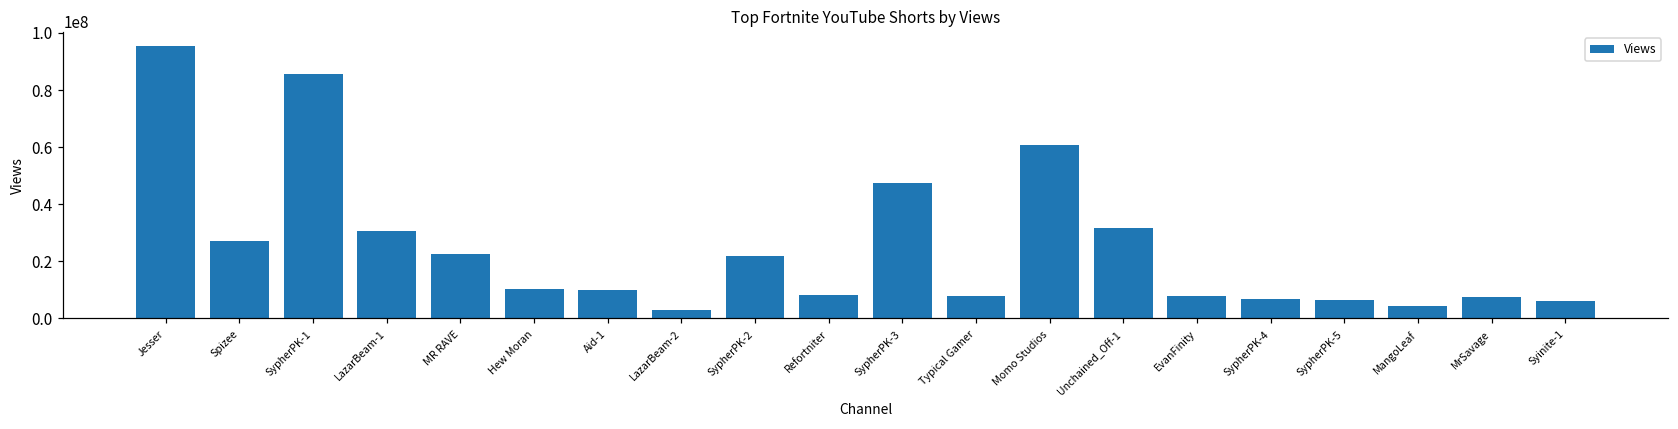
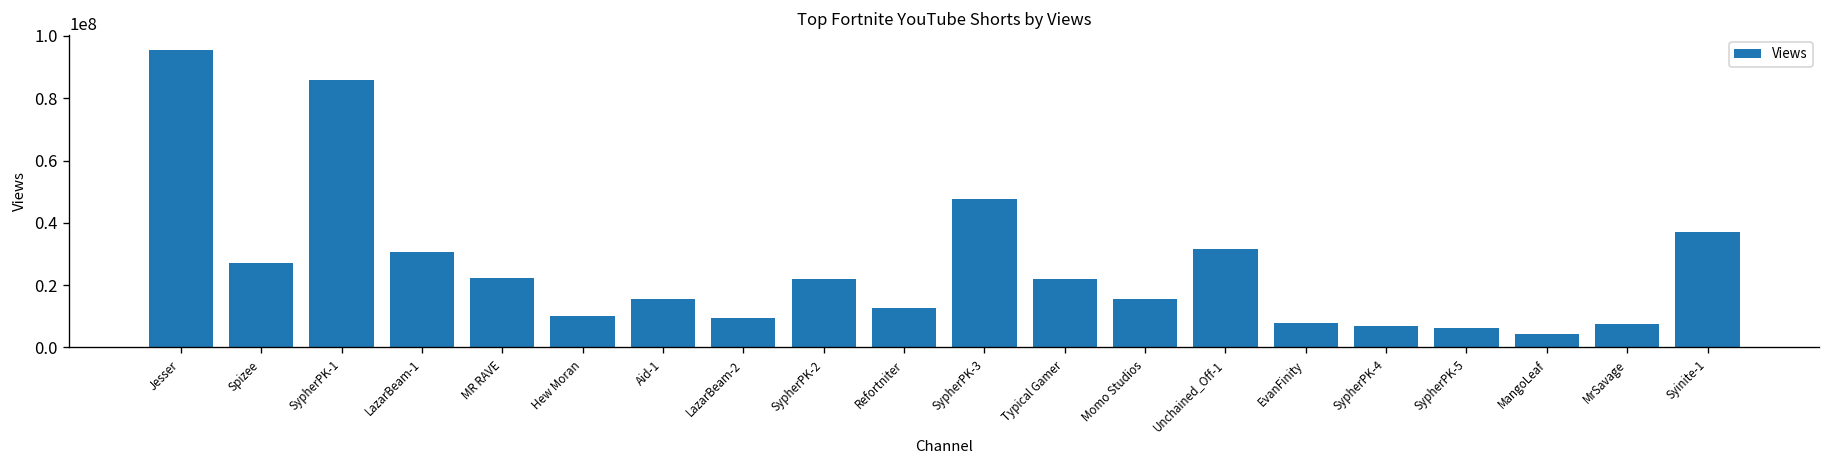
Aid-1: 10000000 -> 16000000
LazarBeam-2: 3000000 -> 9000000
Refortniter: 8000000 -> 13000000
Typical Gamer: 8000000 -> 22000000
Momo Studios: 61000000 -> 15000000
Syinite-1: 6000000 -> 37000000
